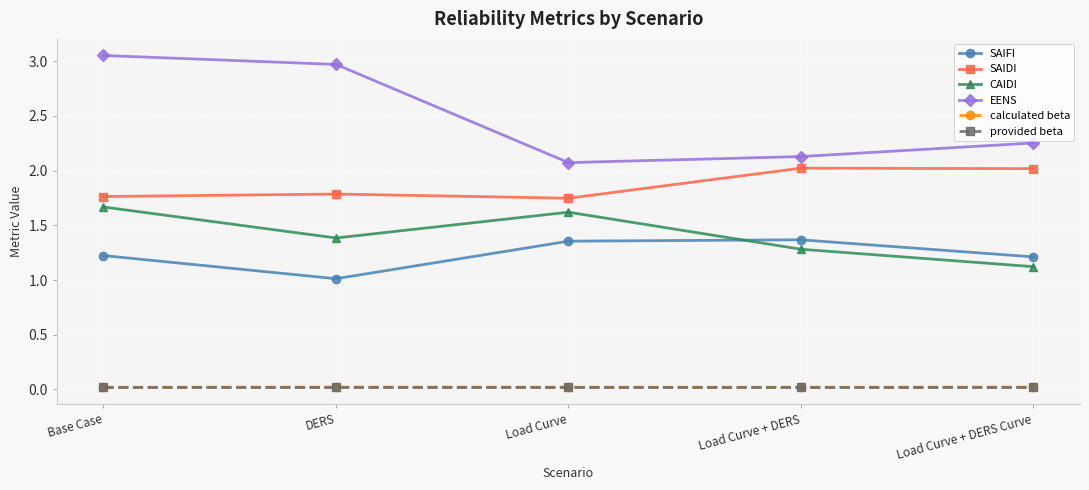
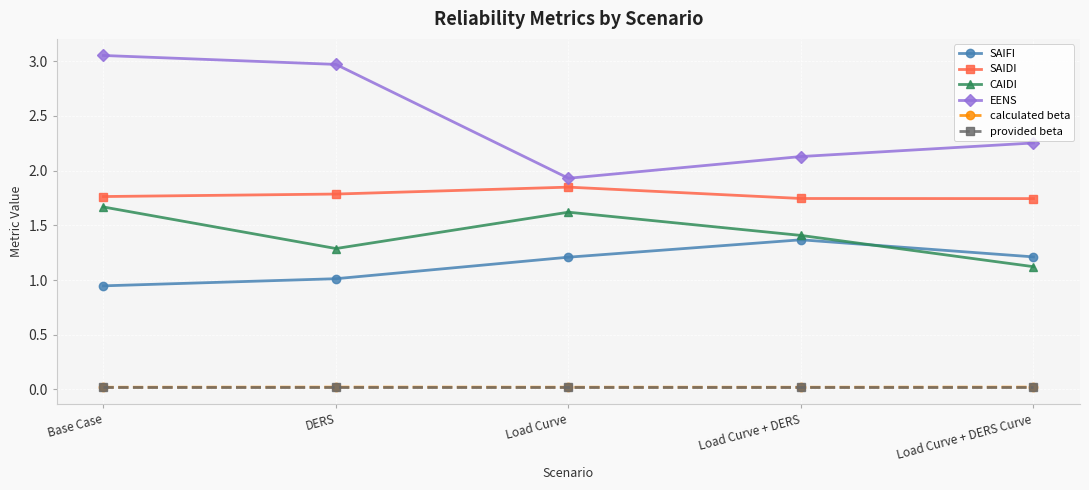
SAIFI, Base Case: 1.22 -> 0.95
CAIDI, DERS: 1.38 -> 1.29
SAIFI, Load Curve: 1.35 -> 1.21
SAIDI, Load Curve: 1.75 -> 1.85
EENS, Load Curve: 2.07 -> 1.93
SAIDI, Load Curve + DERS: 2.02 -> 1.74
CAIDI, Load Curve + DERS: 1.28 -> 1.41
SAIDI, Load Curve + DERS Curve: 2.02 -> 1.74
